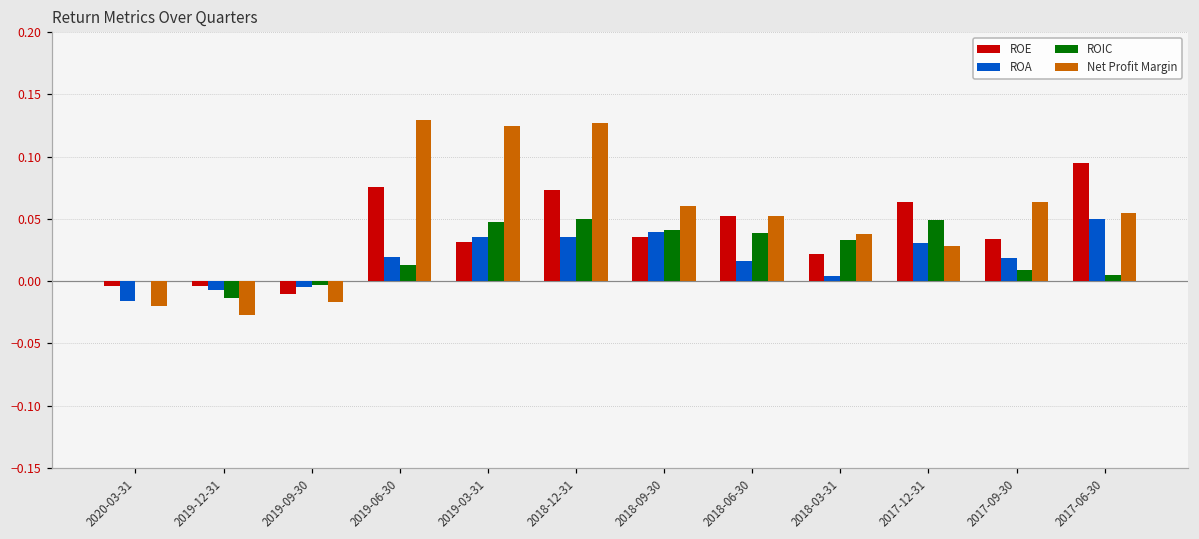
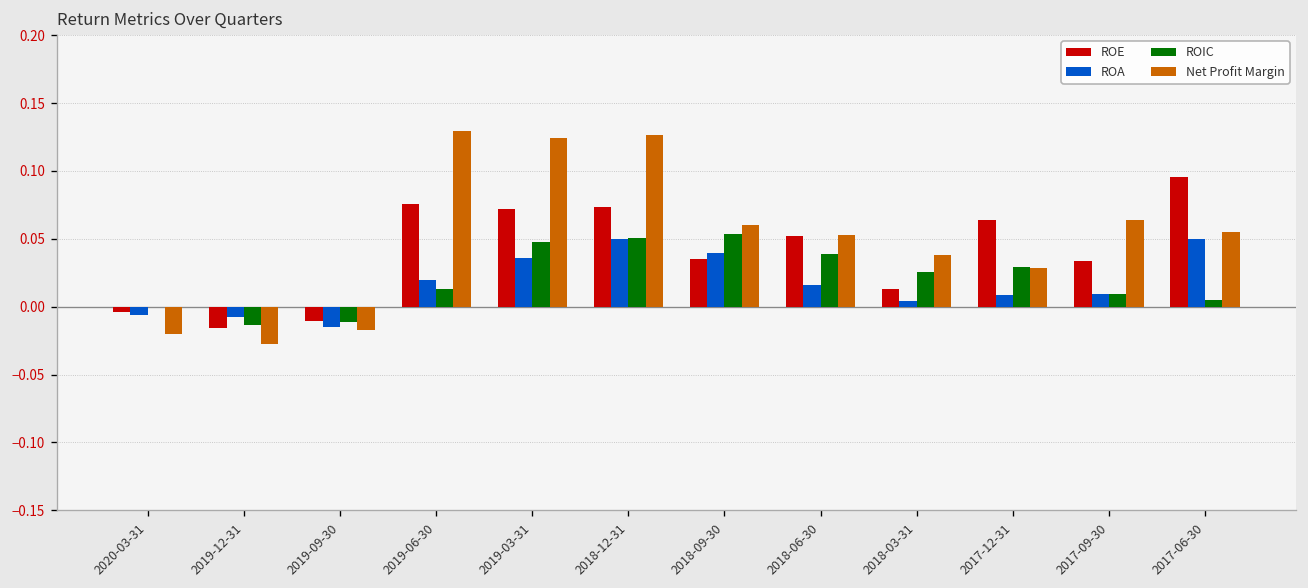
ROA, 2020-03-31: -0.016 -> -0.006
ROE, 2019-12-31: -0.004 -> -0.016
ROA, 2019-09-30: -0.005 -> -0.015
ROIC, 2019-09-30: -0.003 -> -0.011
ROE, 2019-03-31: 0.032 -> 0.072
ROA, 2018-12-31: 0.035 -> 0.050
ROIC, 2018-09-30: 0.041 -> 0.054
ROE, 2018-03-31: 0.022 -> 0.013
ROIC, 2018-03-31: 0.033 -> 0.026
ROA, 2017-12-31: 0.031 -> 0.009
ROIC, 2017-12-31: 0.050 -> 0.029
ROA, 2017-09-30: 0.019 -> 0.009
